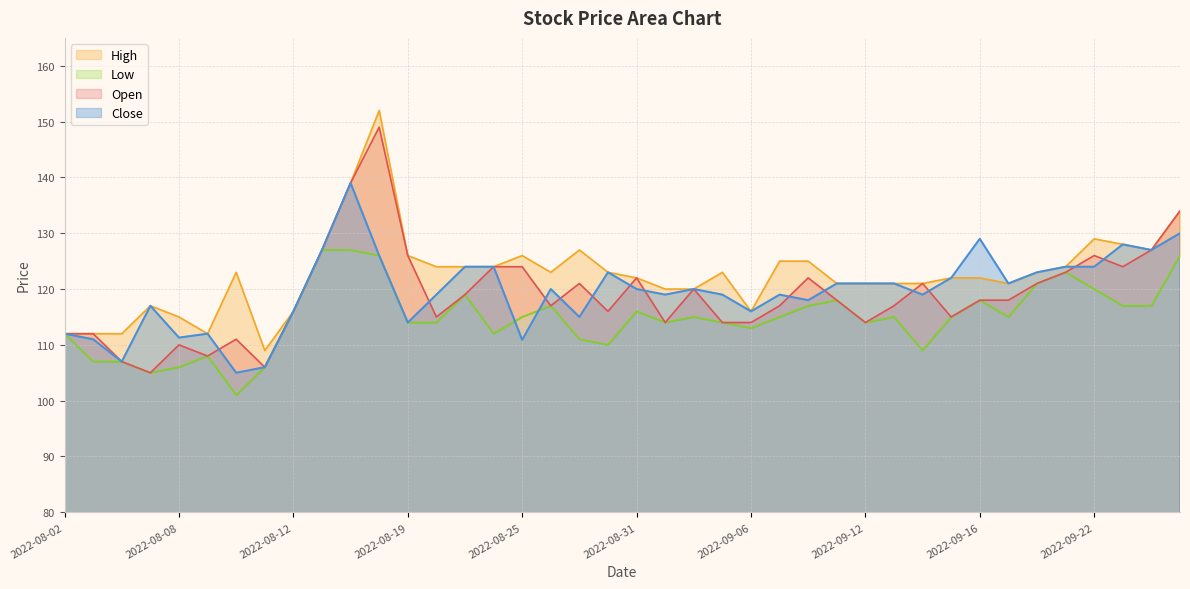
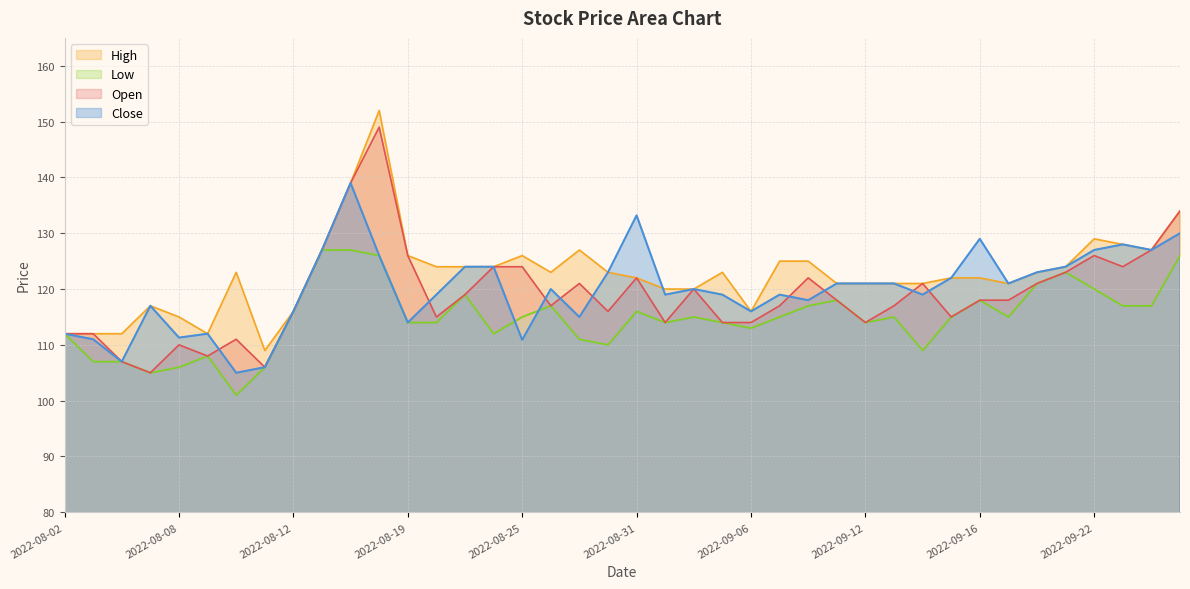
Close, 2022-08-31: 120 -> 133
Close, 2022-09-22: 124 -> 127
